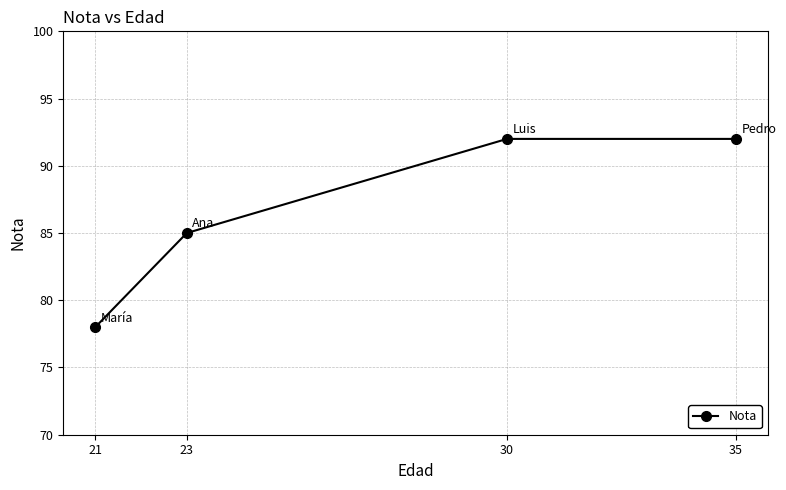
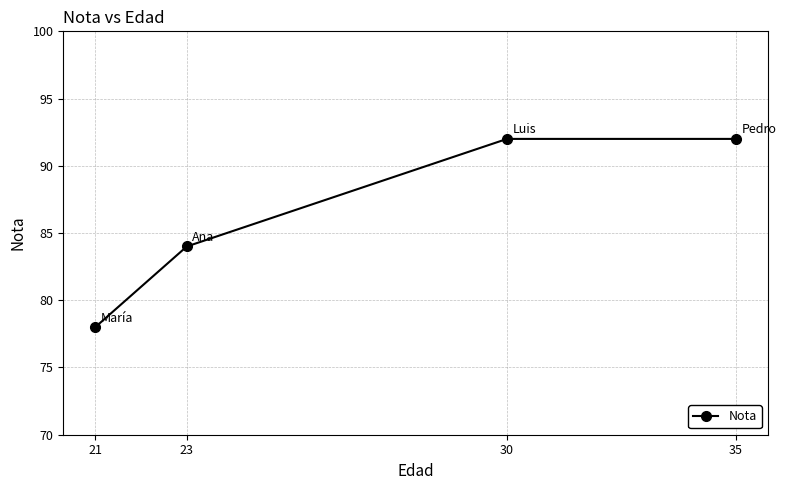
23: 85 -> 84
